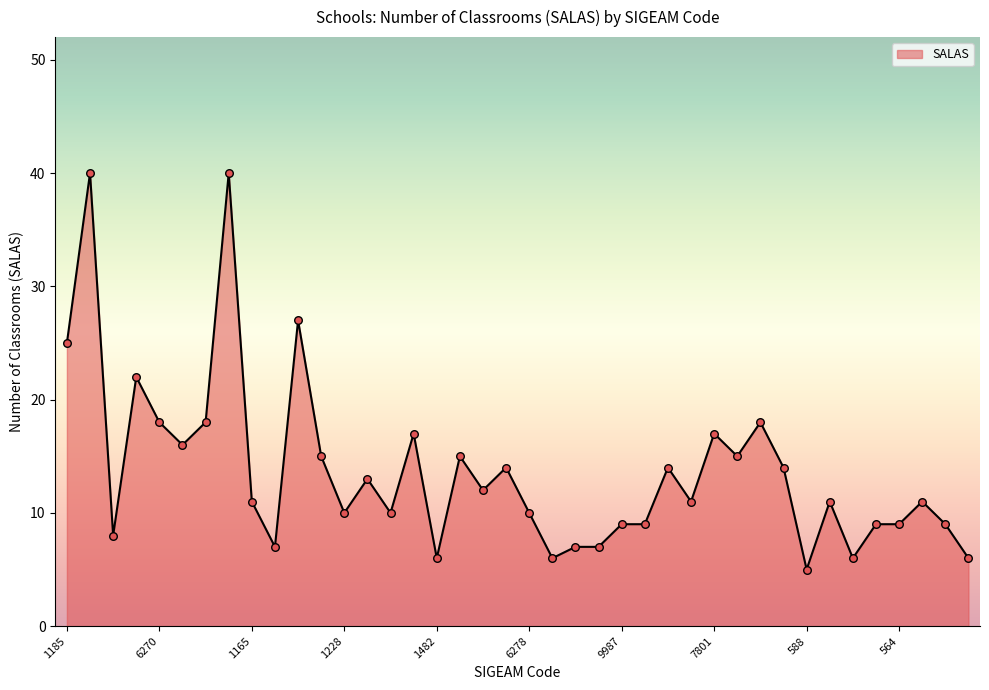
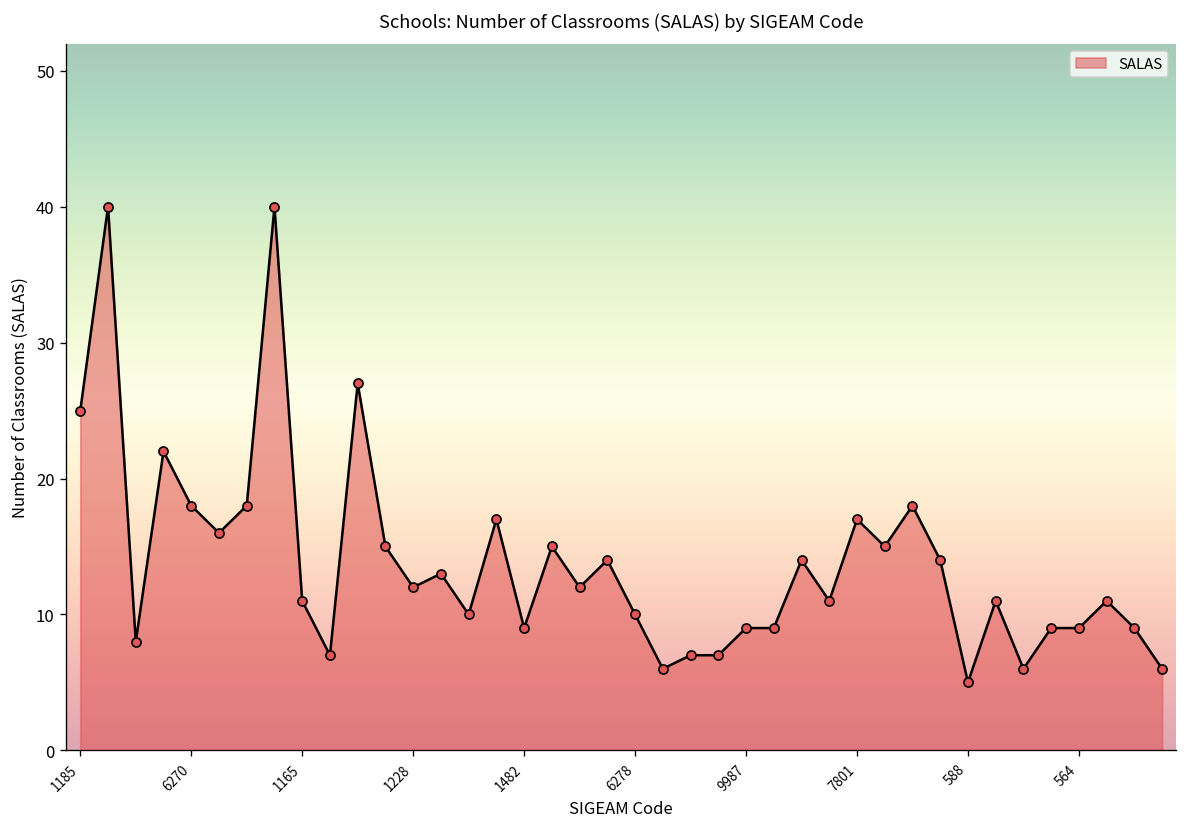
1228: 10 -> 12
1482: 6 -> 9
